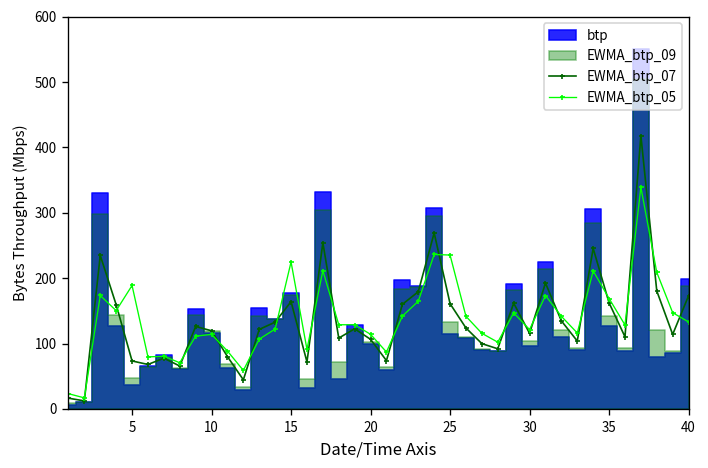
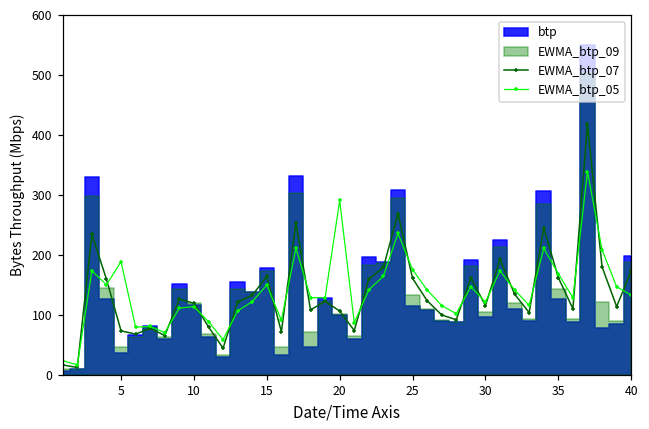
EWMA_btp_05, 15: 220 -> 150
EWMA_btp_05, 20: 110 -> 290
EWMA_btp_05, 25: 240 -> 180
